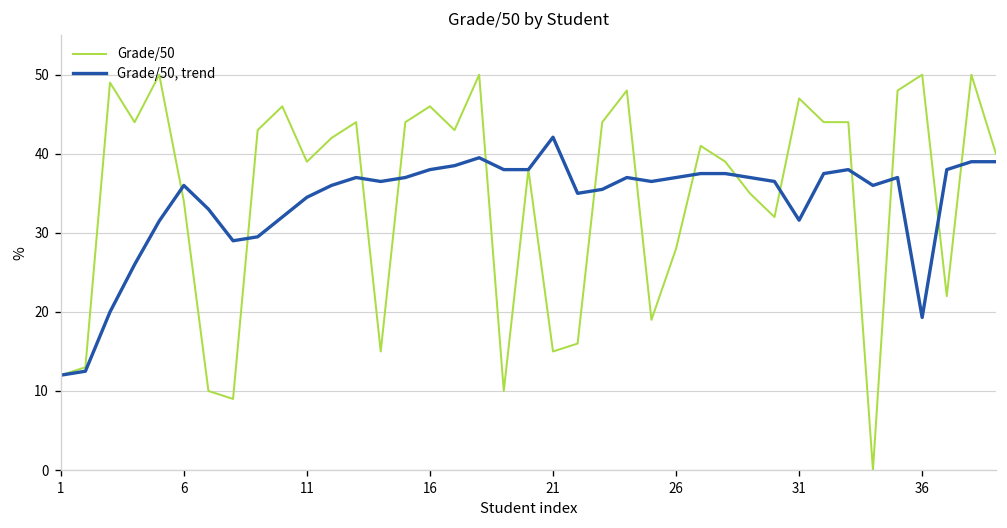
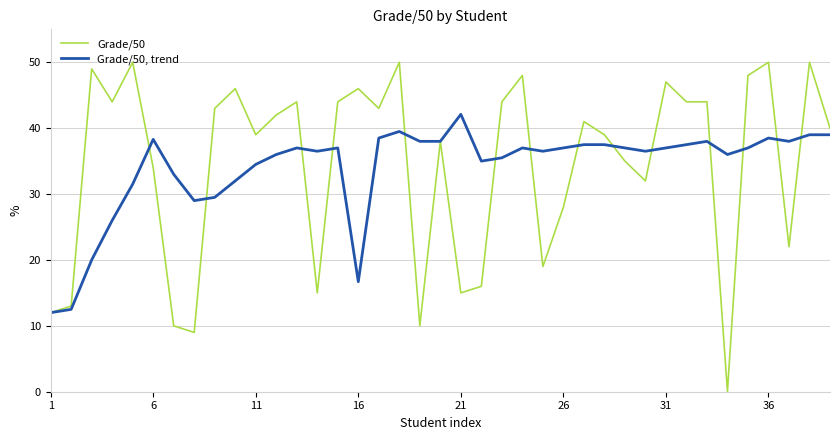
Grade/50, trend, 6: 36 -> 38
Grade/50, trend, 16: 38 -> 17
Grade/50, trend, 31: 32 -> 37
Grade/50, trend, 36: 19 -> 39
